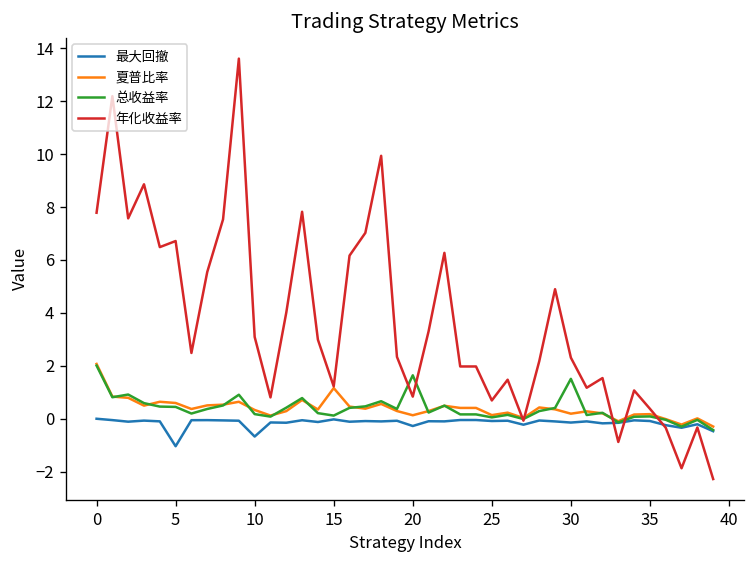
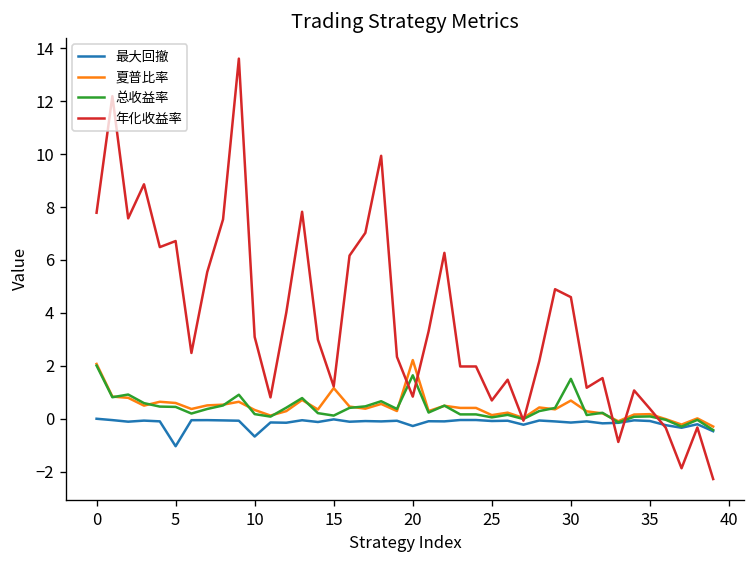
夏普比率, 20: 0.1 -> 2.2
夏普比率, 30: 0.2 -> 0.7
年化收益率, 30: 2.3 -> 4.6
